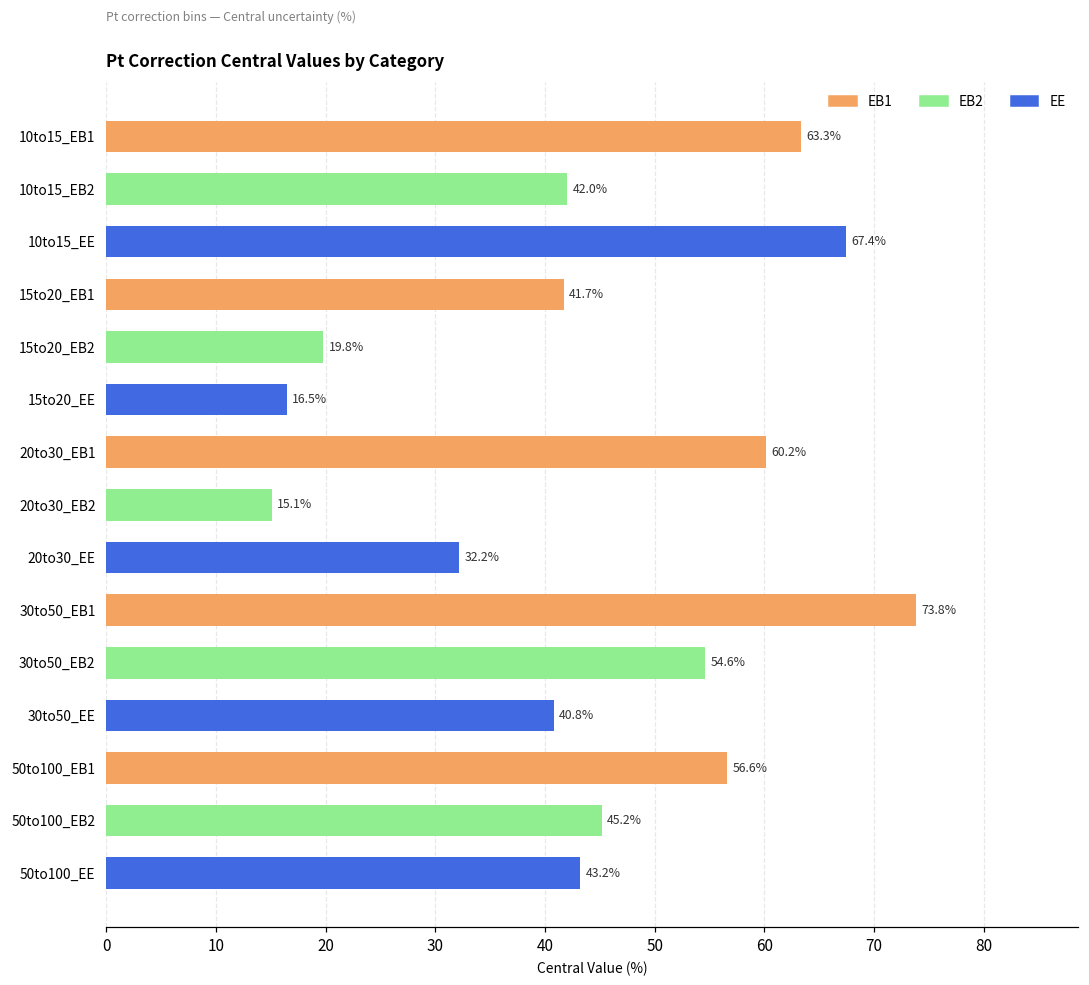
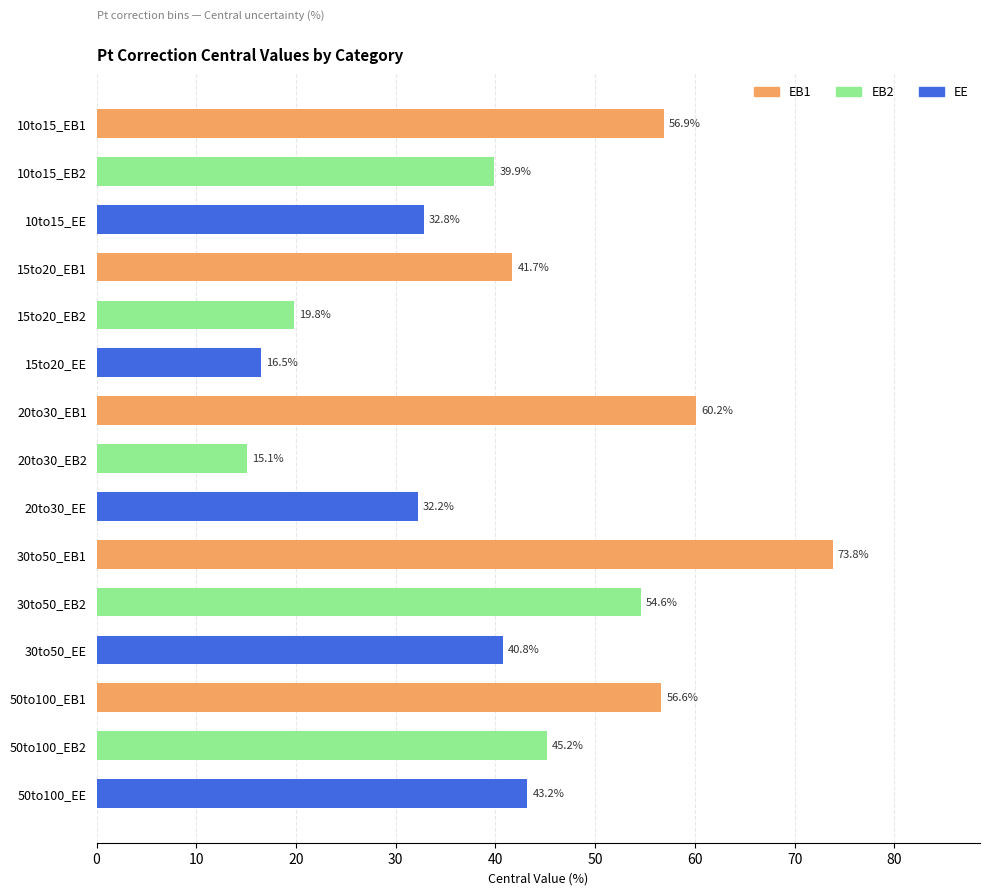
10to15_EB1: 63.3% -> 56.9%
10to15_EB2: 42.0% -> 39.9%
10to15_EE: 67.4% -> 32.8%
